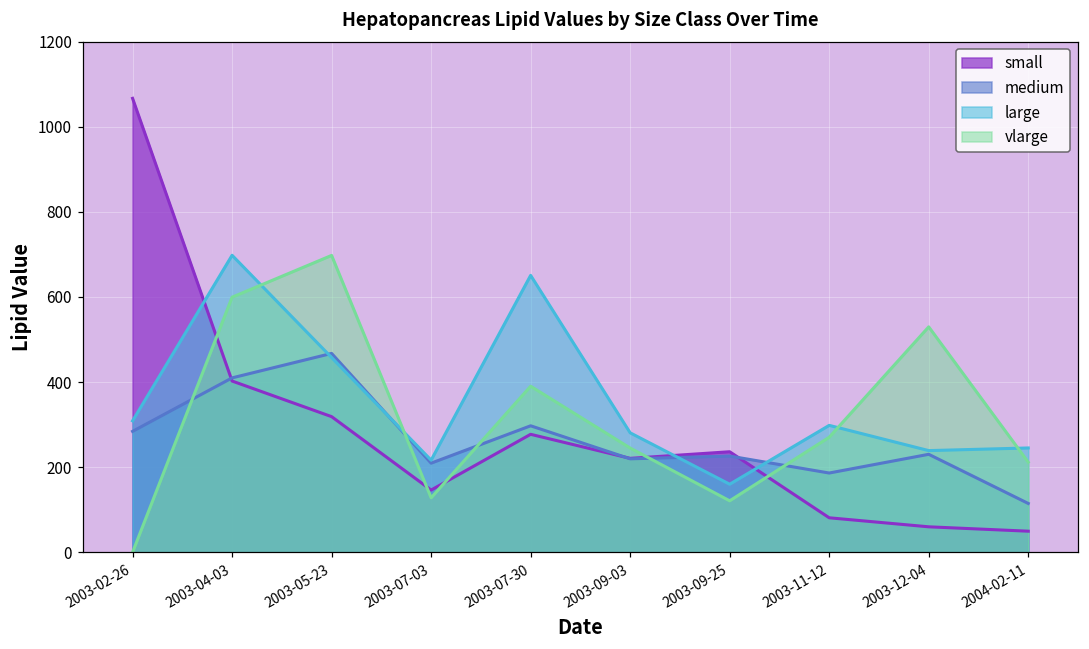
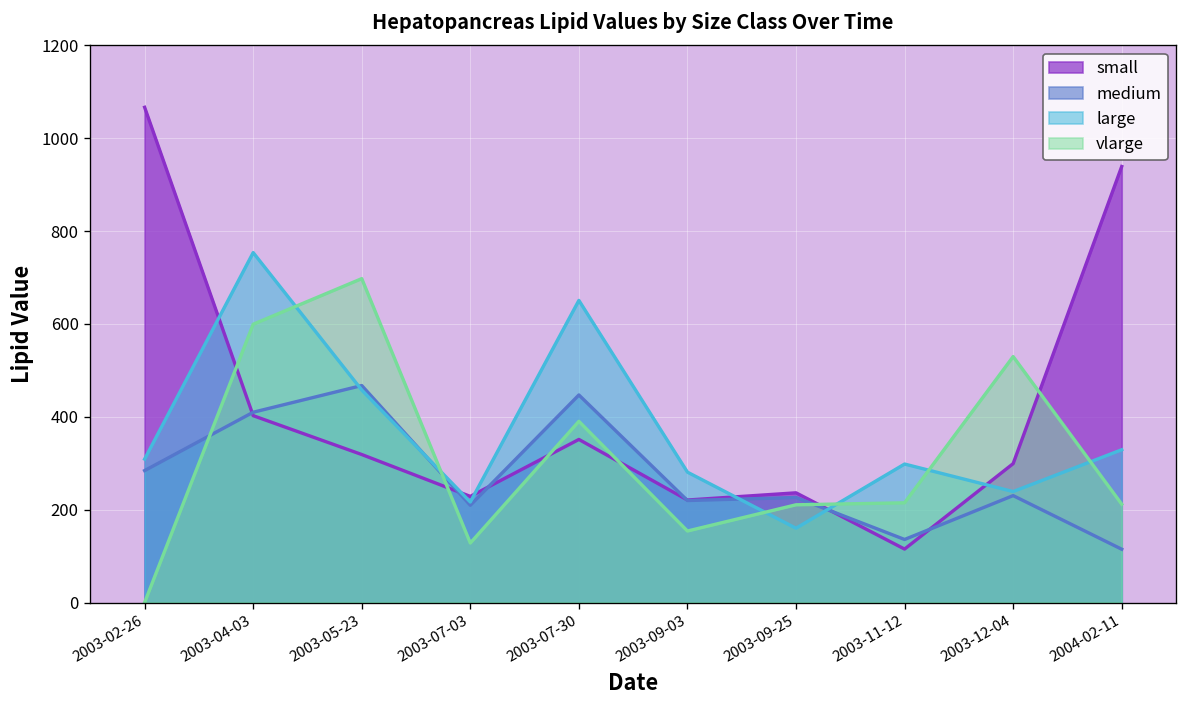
large, 2003-04-03: 700 -> 750
small, 2003-07-03: 150 -> 230
small, 2003-07-30: 280 -> 350
medium, 2003-07-30: 300 -> 450
vlarge, 2003-09-03: 250 -> 150
vlarge, 2003-09-25: 120 -> 210
small, 2003-11-12: 80 -> 120
medium, 2003-11-12: 190 -> 140
vlarge, 2003-11-12: 270 -> 210
small, 2003-12-04: 60 -> 300
small, 2004-02-11: 50 -> 940
large, 2004-02-11: 250 -> 330
